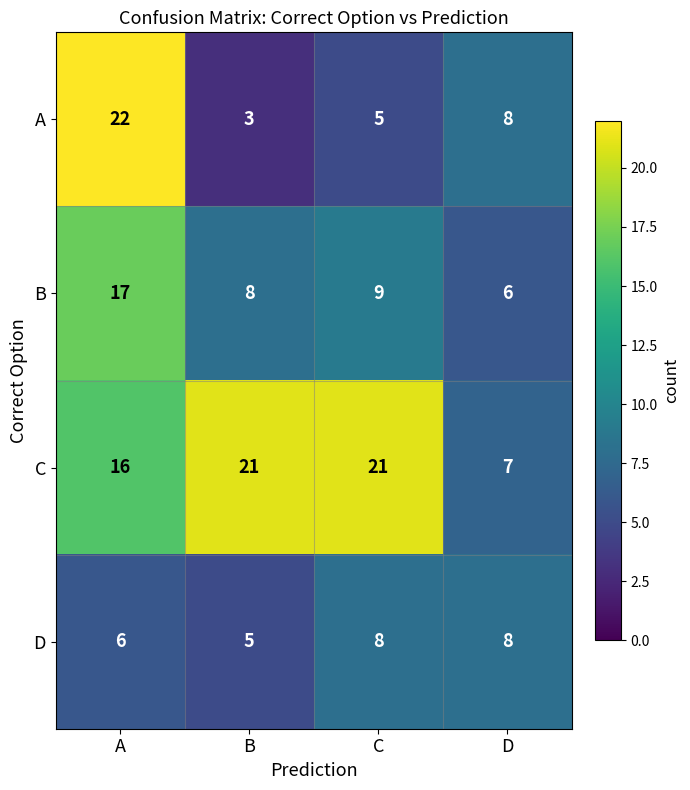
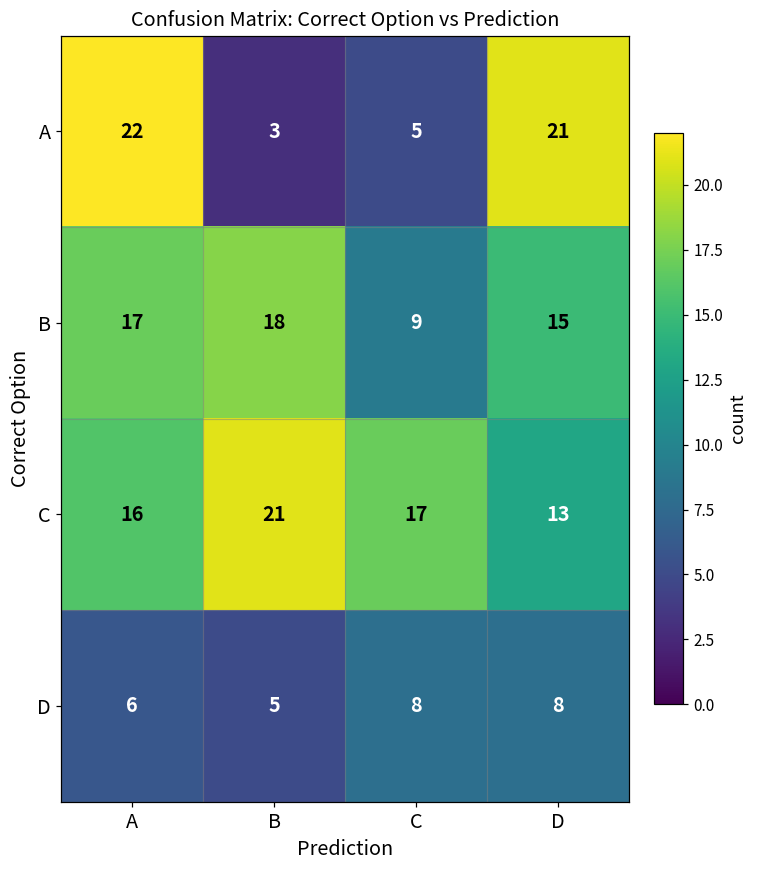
A, D: 8 -> 21
B, B: 8 -> 18
B, D: 6 -> 15
C, C: 21 -> 17
C, D: 7 -> 13
